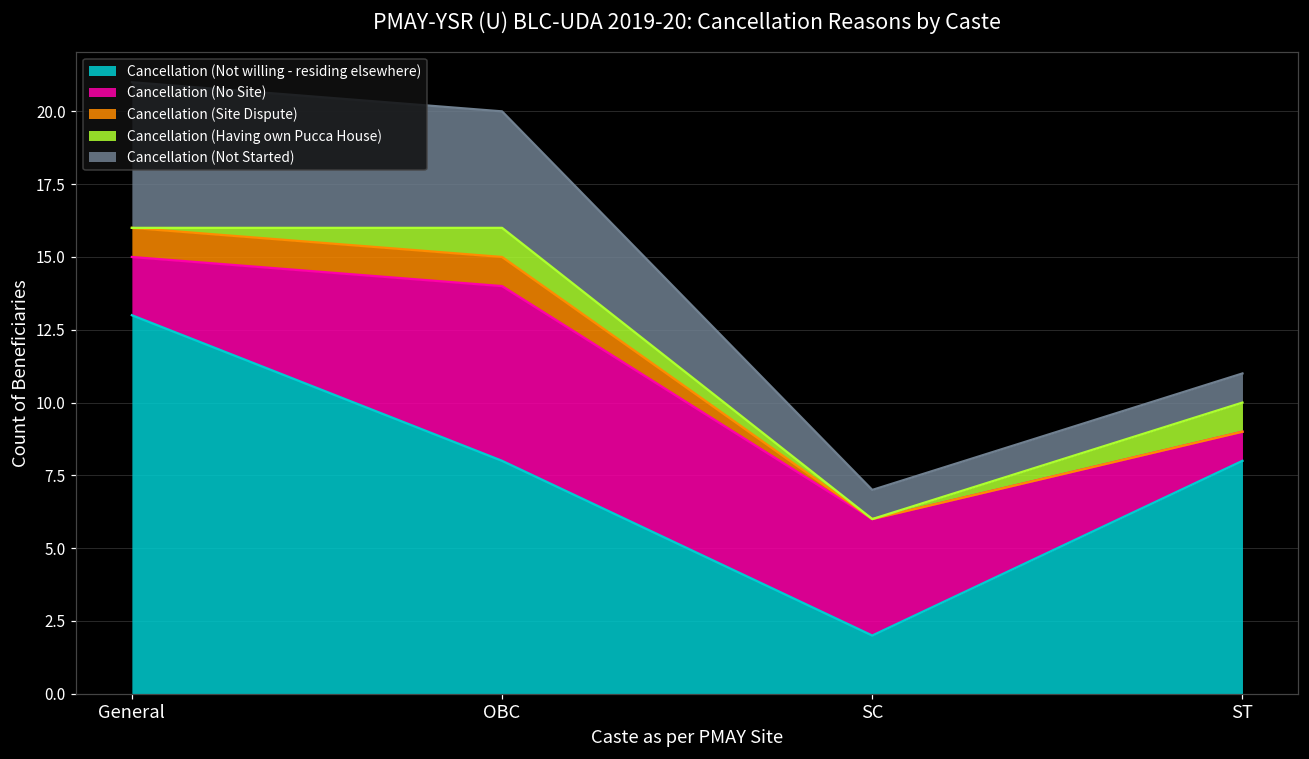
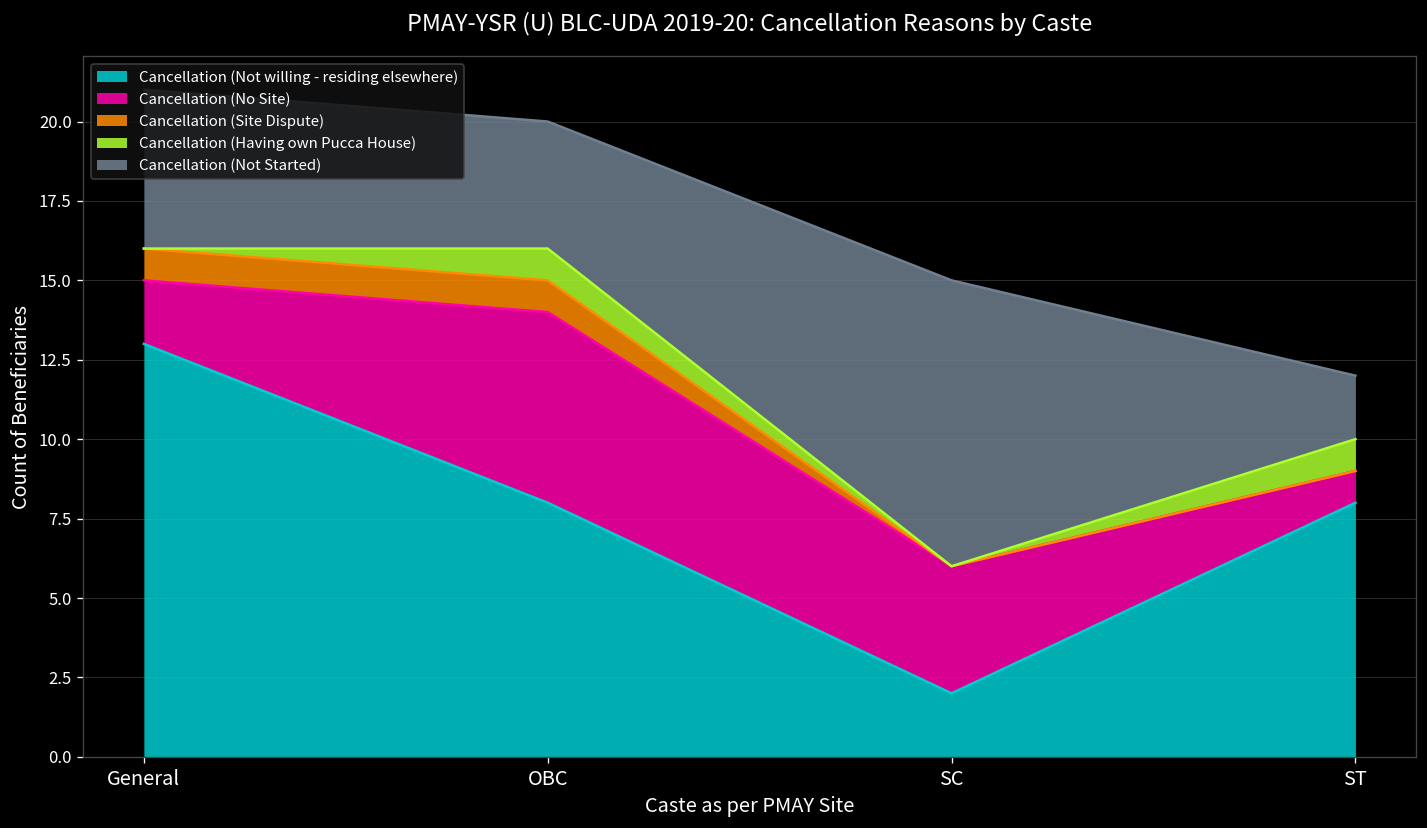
Cancellation (Not Started), SC: 1 -> 9
Cancellation (Not Started), ST: 1 -> 2
